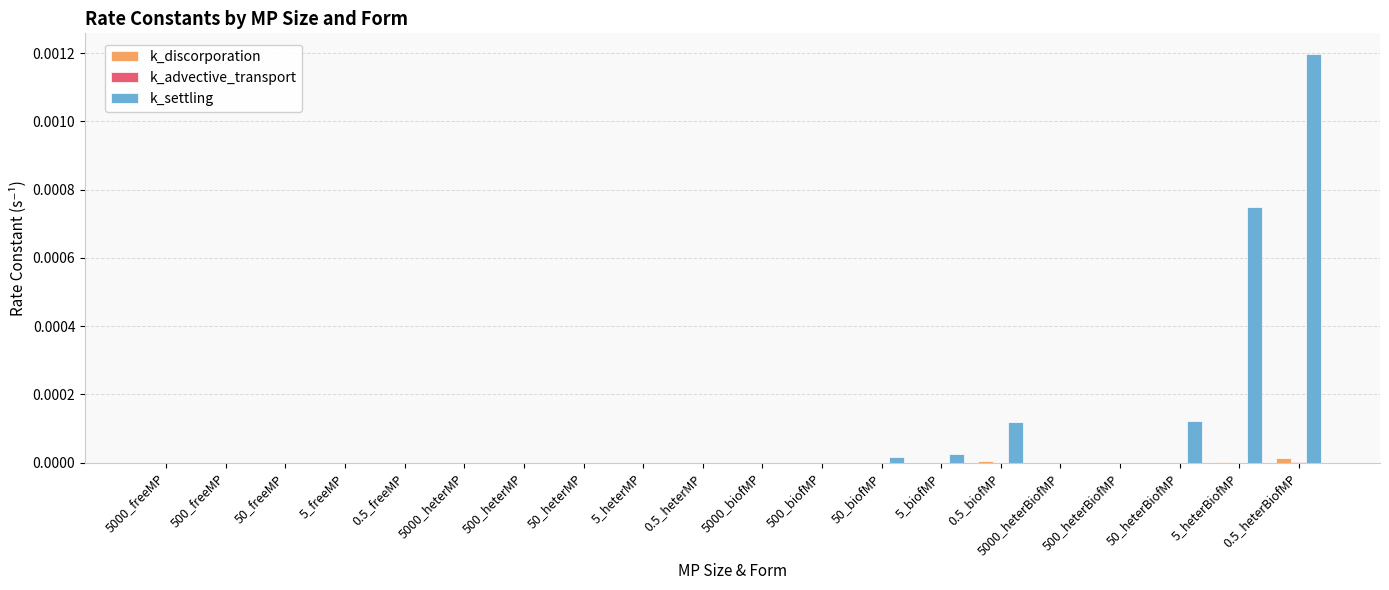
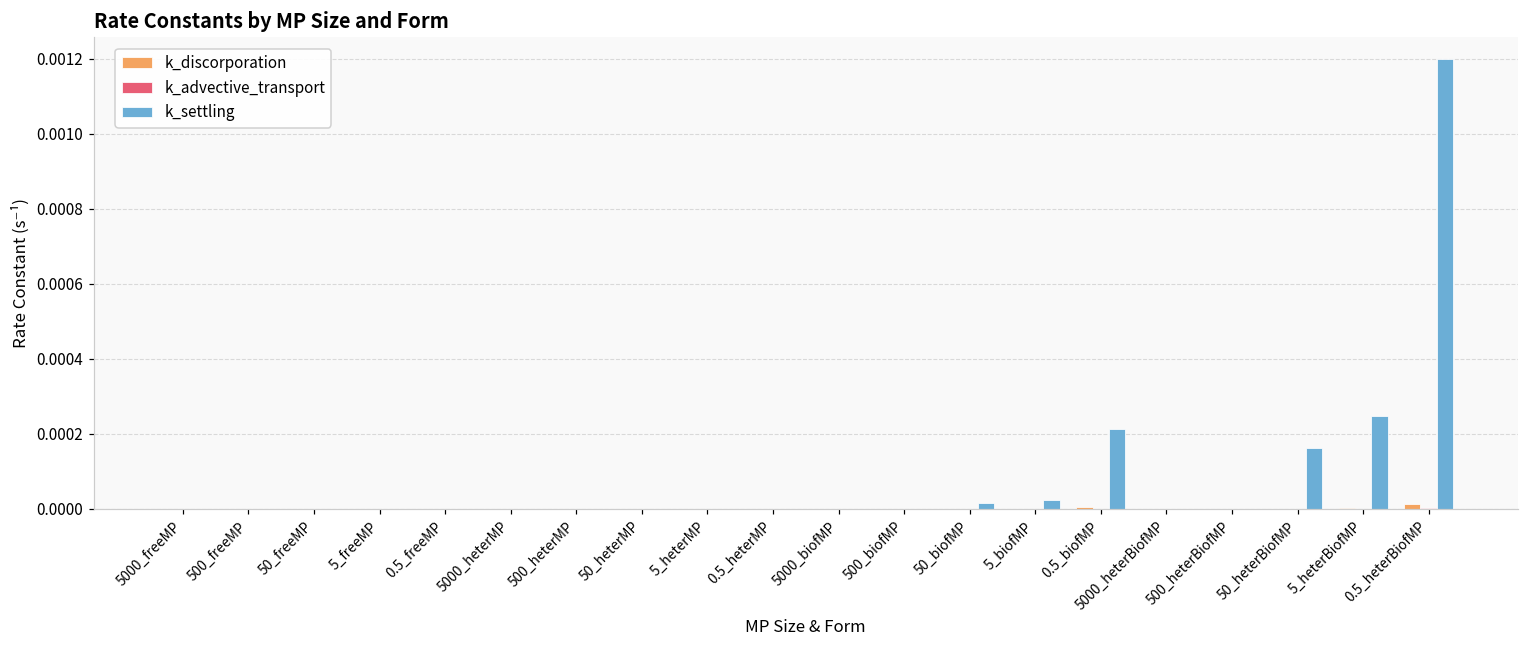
k_settling, 0.5_biofMP: 0.00012 -> 0.00021
k_settling, 50_heterBiofMP: 0.00012 -> 0.00016
k_settling, 5_heterBiofMP: 0.00075 -> 0.00025
